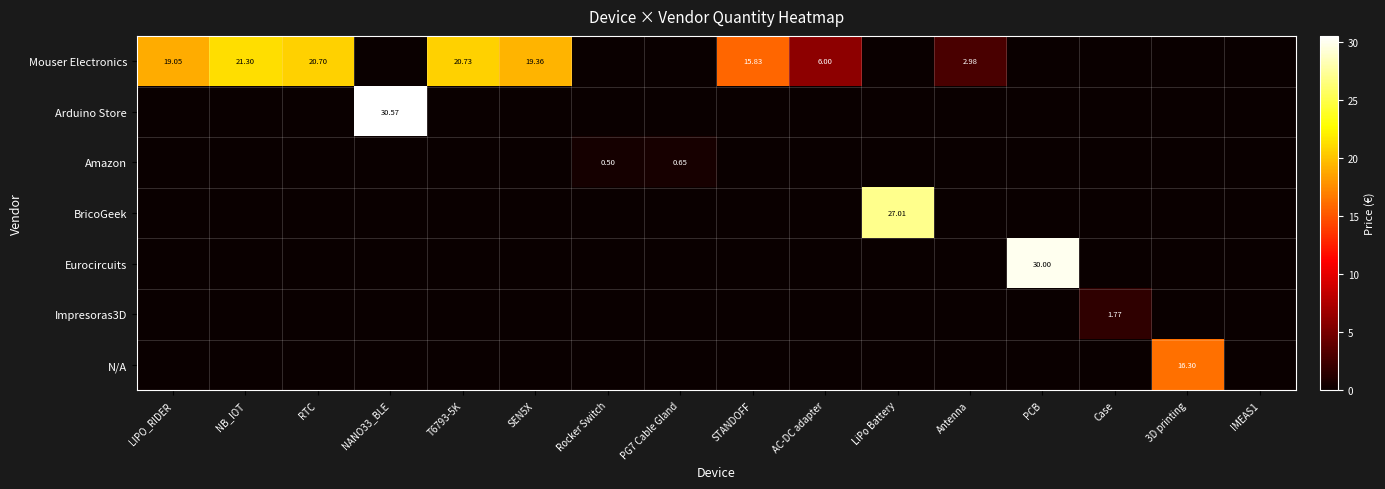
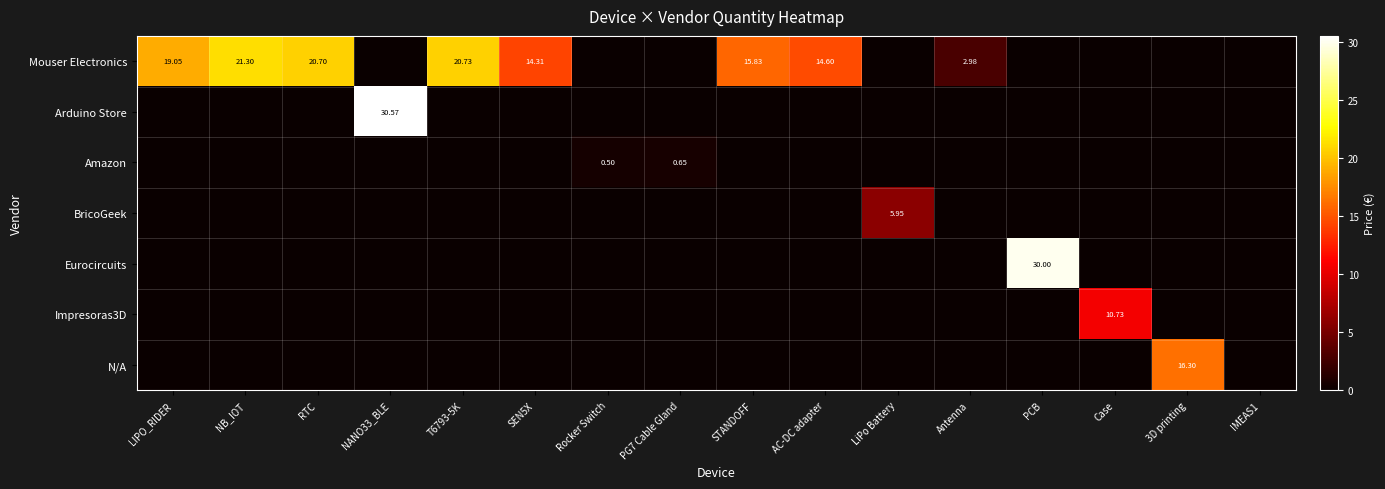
Mouser Electronics, SEN5X: 19.36 -> 14.31
Mouser Electronics, AC-DC adapter: 6.00 -> 14.60
BricoGeek, LiPo Battery: 27.01 -> 5.95
Impresoras3D, Case: 1.77 -> 10.73
